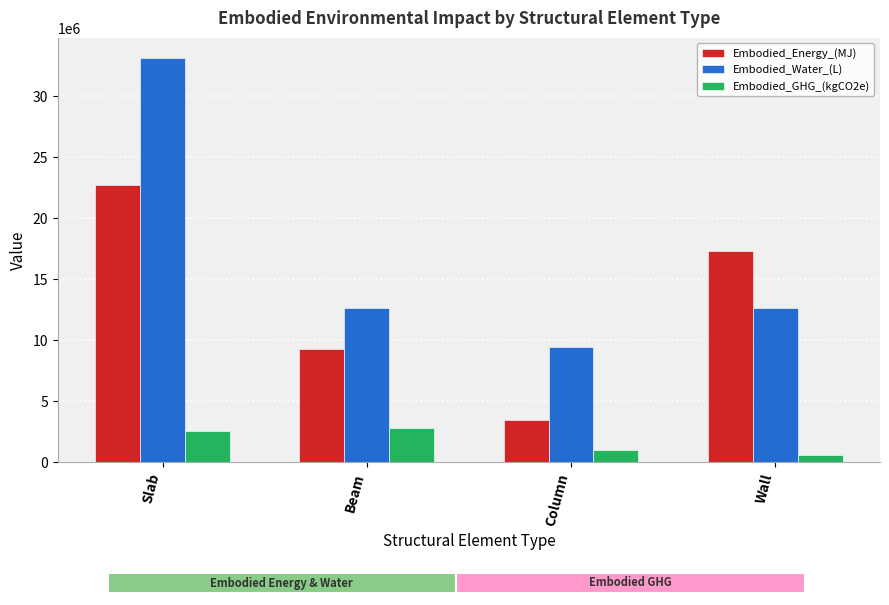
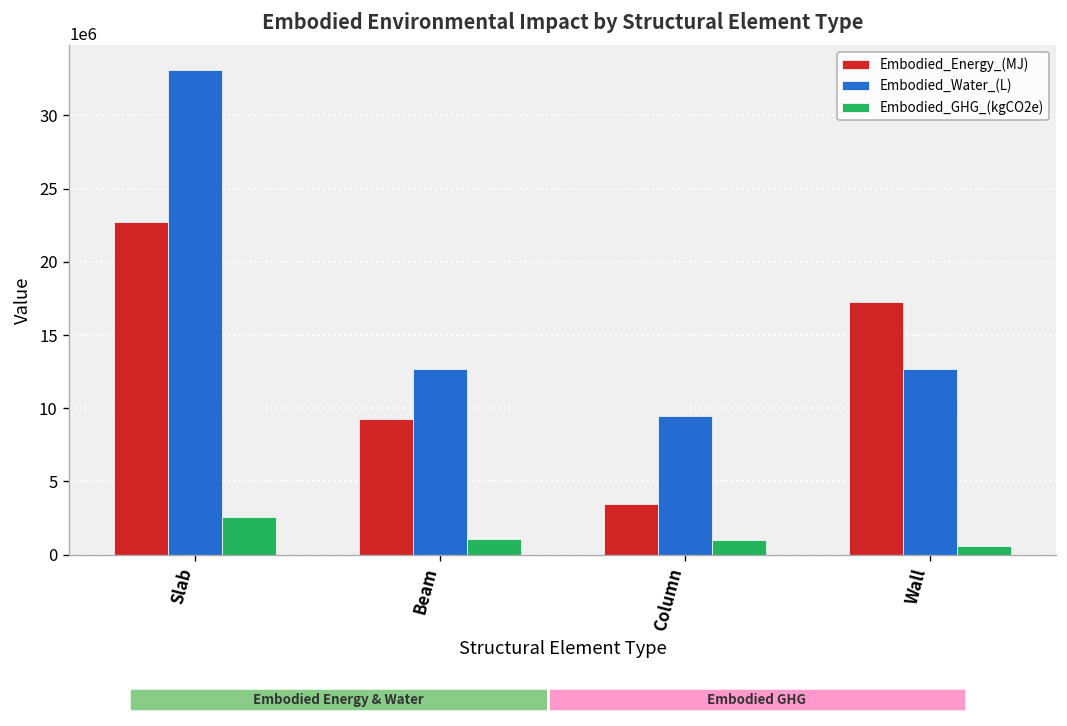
Embodied Environmental Impact by Structural Element Type, Embodied_GHG_(kgCO2e), Beam: 2800000 -> 1000000
